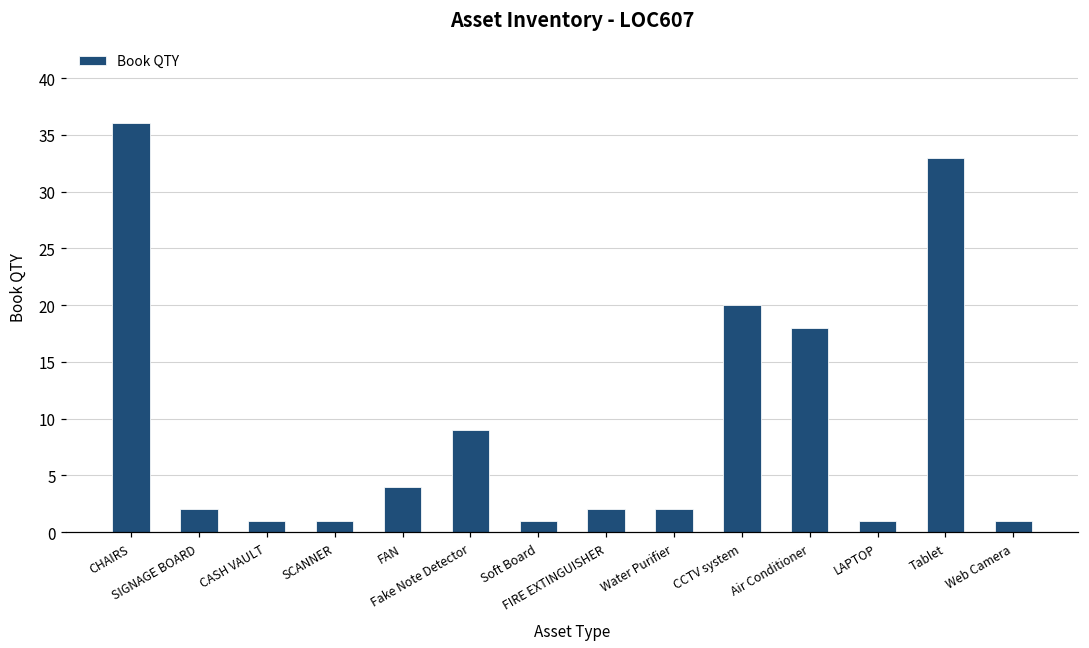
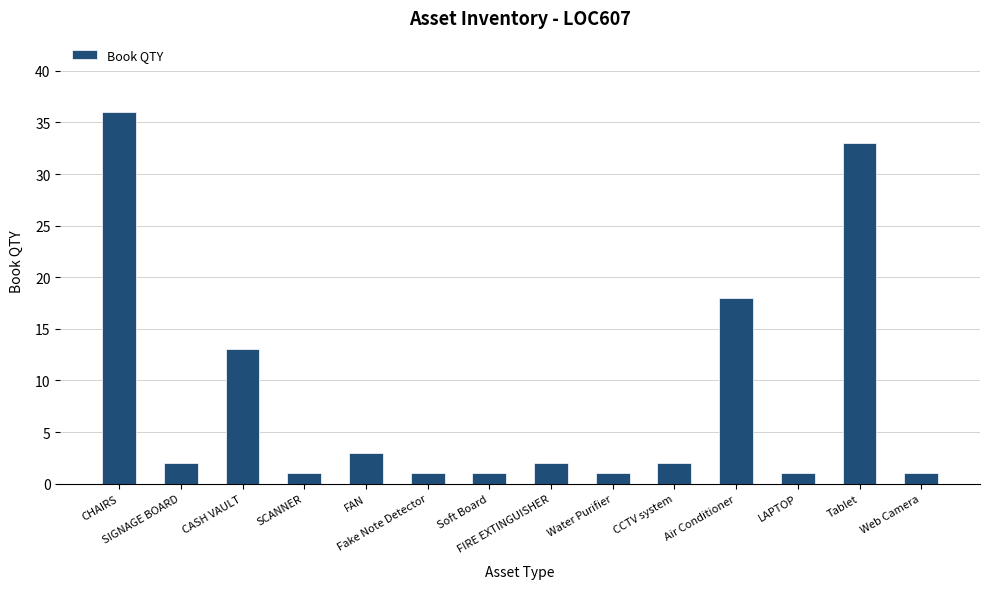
CASH VAULT: 1 -> 13
FAN: 4 -> 3
Fake Note Detector: 9 -> 1
Water Purifier: 2 -> 1
CCTV system: 20 -> 2
